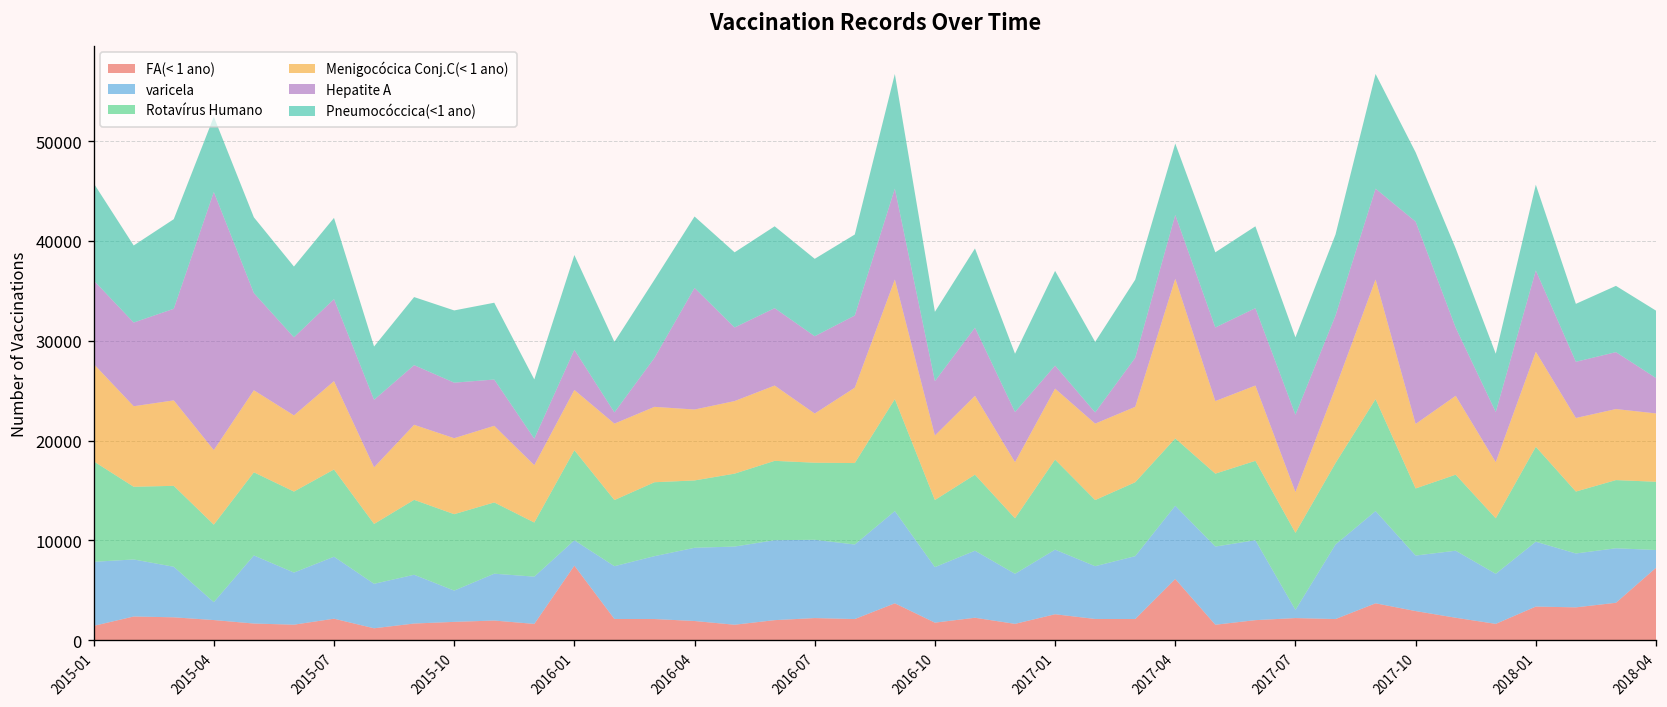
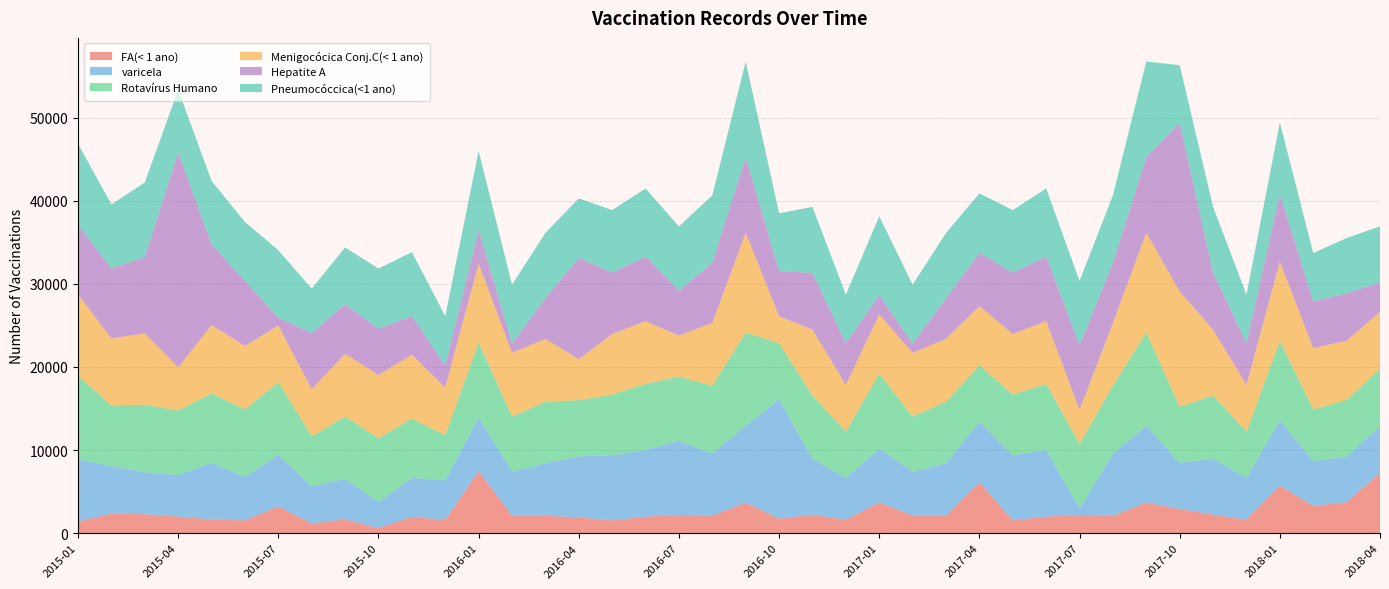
varicela, 2015-01: 6000 -> 7000
varicela, 2015-04: 2000 -> 5000
Menigocócica Conj.C(< 1 ano), 2015-04: 7000 -> 5000
FA(< 1 ano), 2015-07: 2000 -> 3000
Menigocócica Conj.C(< 1 ano), 2015-07: 9000 -> 7000
Hepatite A, 2015-07: 8000 -> 1000
FA(< 1 ano), 2015-10: 2000 -> 1000
varicela, 2016-01: 3000 -> 6000
Menigocócica Conj.C(< 1 ano), 2016-01: 6000 -> 9000
Menigocócica Conj.C(< 1 ano), 2016-04: 7000 -> 5000
varicela, 2016-07: 8000 -> 9000
Hepatite A, 2016-07: 8000 -> 5000
varicela, 2016-10: 6000 -> 14000
Menigocócica Conj.C(< 1 ano), 2016-10: 6000 -> 3000
FA(< 1 ano), 2017-01: 3000 -> 4000
Menigocócica Conj.C(< 1 ano), 2017-04: 16000 -> 7000
Menigocócica Conj.C(< 1 ano), 2017-10: 6000 -> 14000
FA(< 1 ano), 2018-01: 3000 -> 6000
varicela, 2018-01: 7000 -> 8000
varicela, 2018-04: 2000 -> 6000
